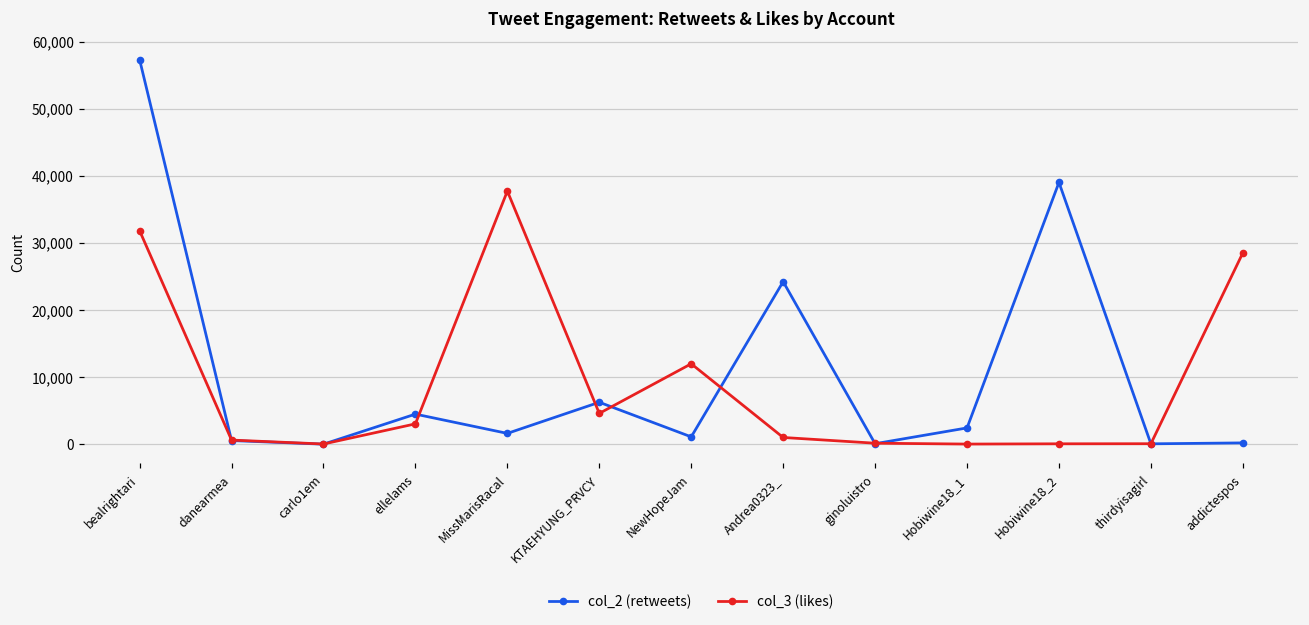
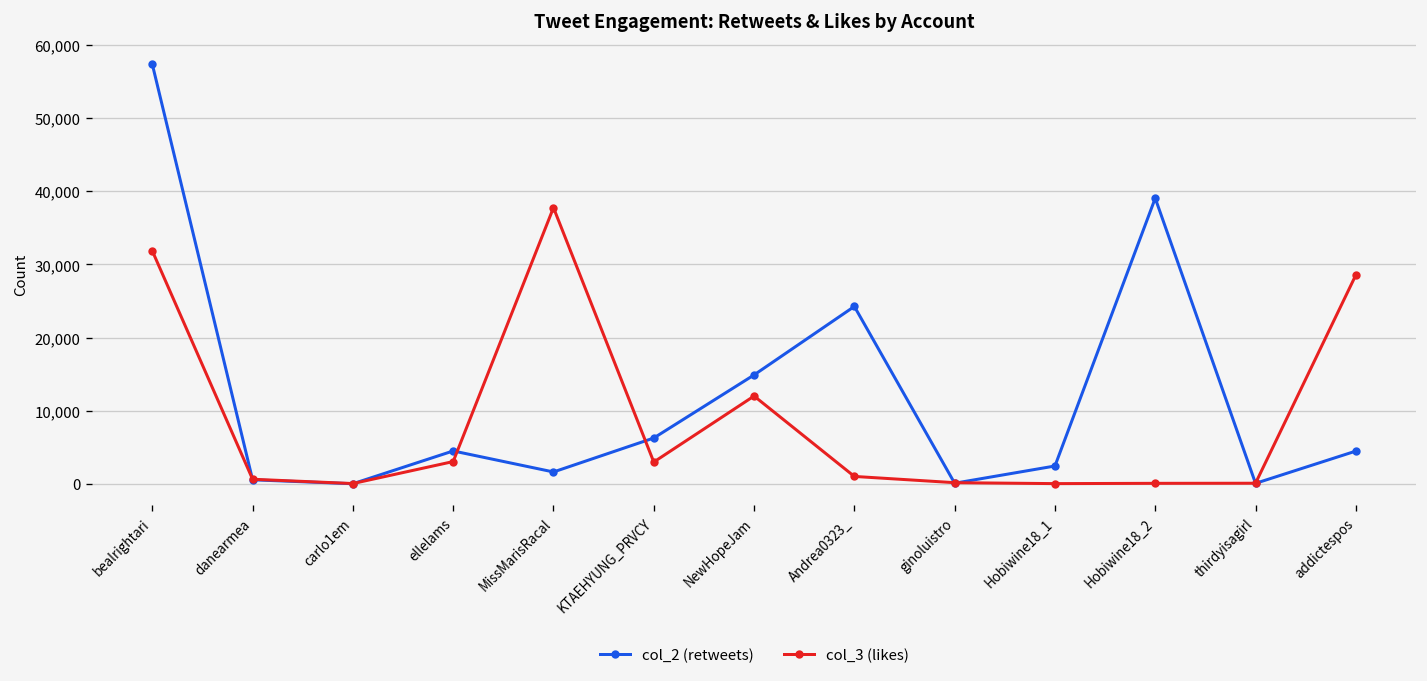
col_3 (likes), KTAEHYUNG_PRVCY: 5,000 -> 3,000
col_2 (retweets), NewHopeJam: 1,000 -> 15,000
col_2 (retweets), addictespos: 0 -> 4,000
